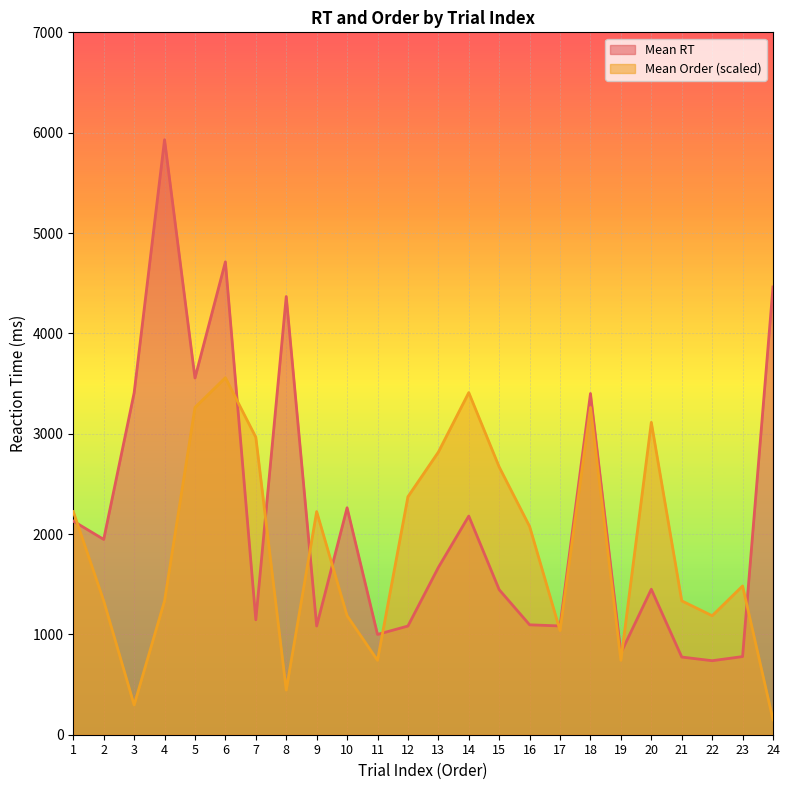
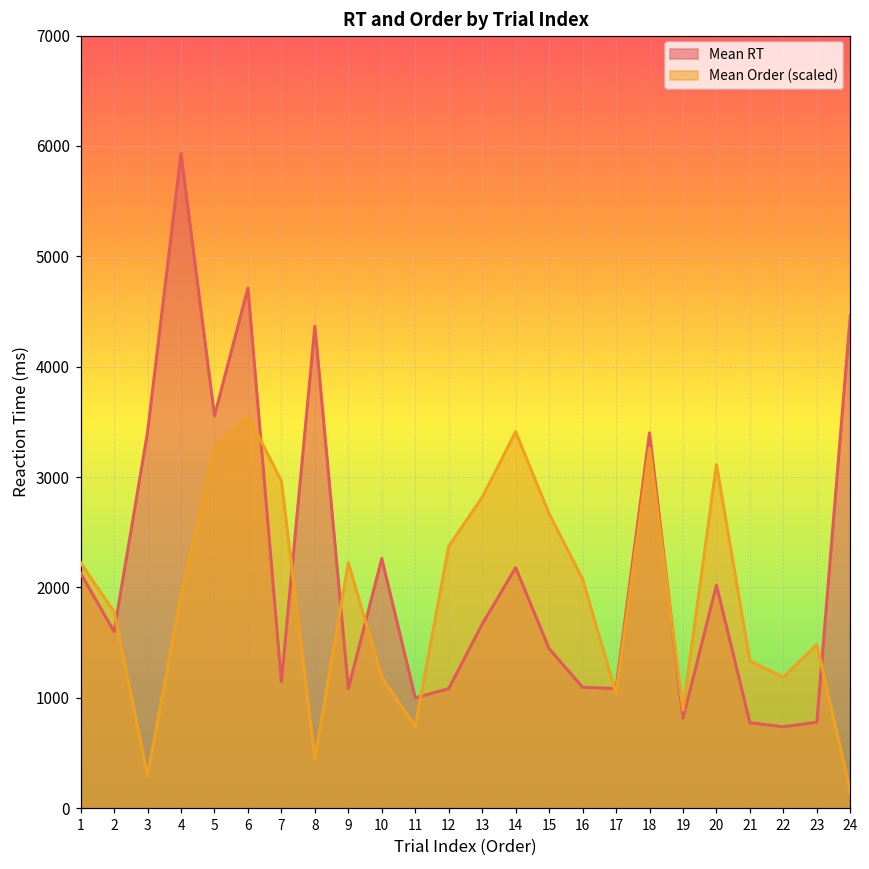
Mean RT, 2: 1950 -> 1600
Mean Order (scaled), 2: 1330 -> 1780
Mean Order (scaled), 4: 1330 -> 1930
Mean Order (scaled), 19: 740 -> 890
Mean RT, 20: 1450 -> 2020
